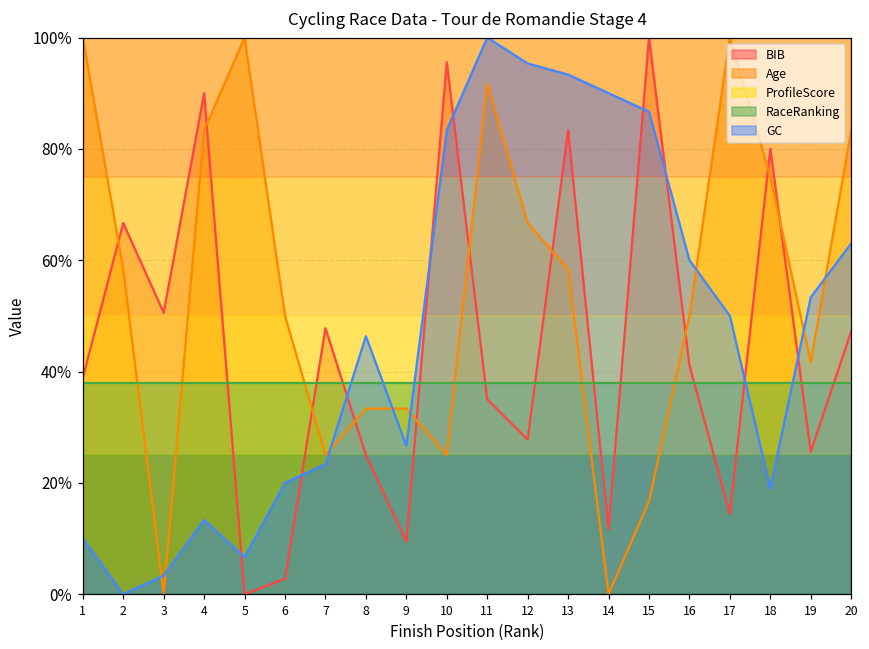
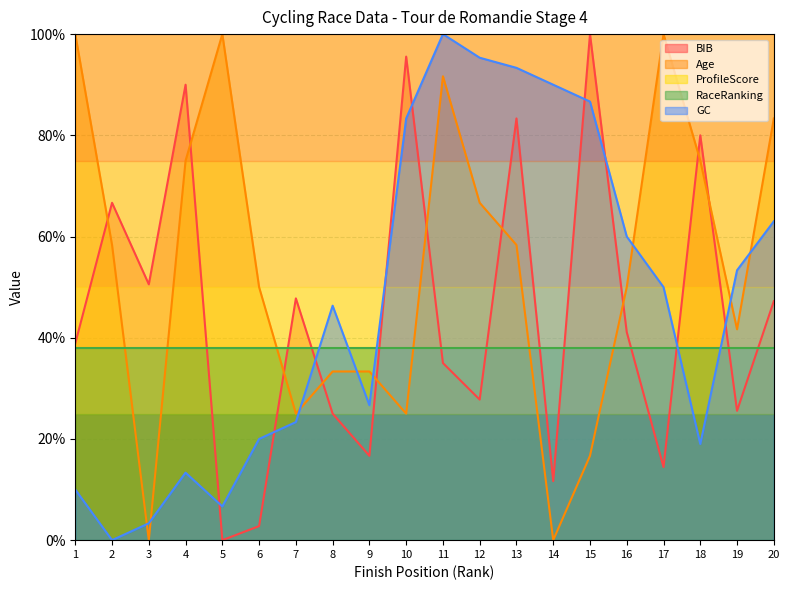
Age, 4: 83% -> 75%
BIB, 9: 9% -> 17%
